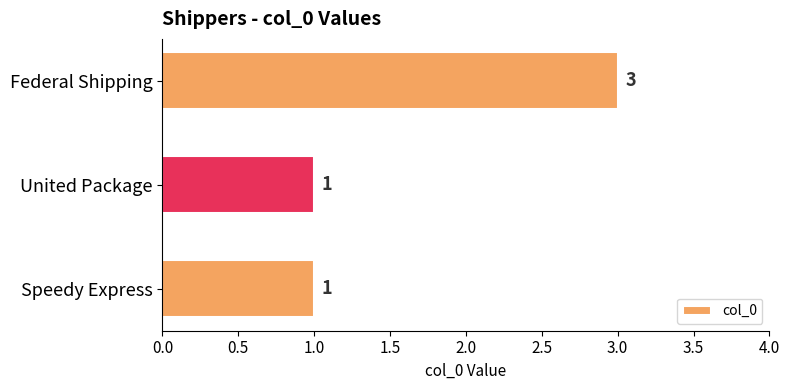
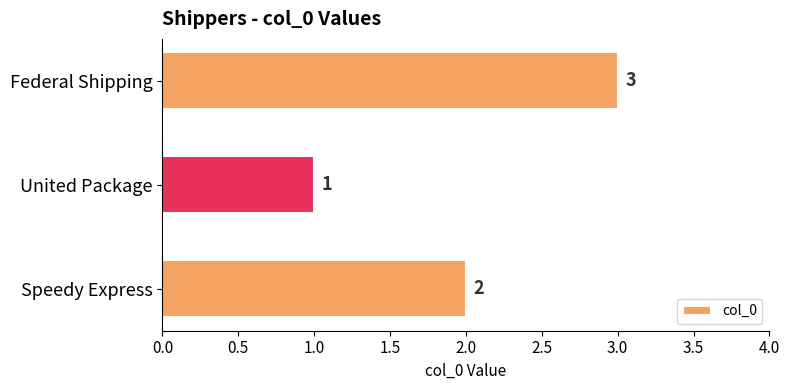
Speedy Express: 1 -> 2
